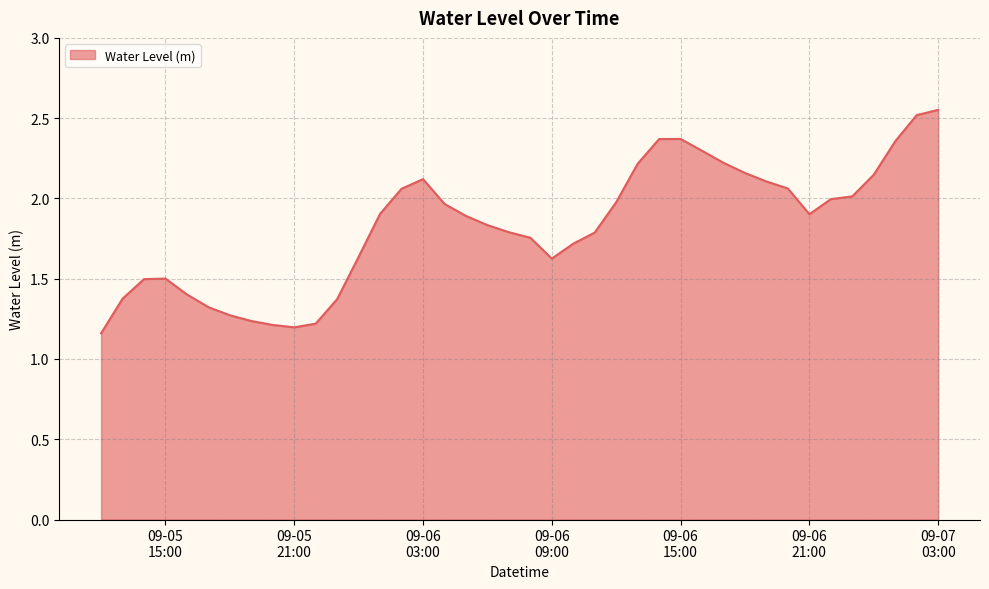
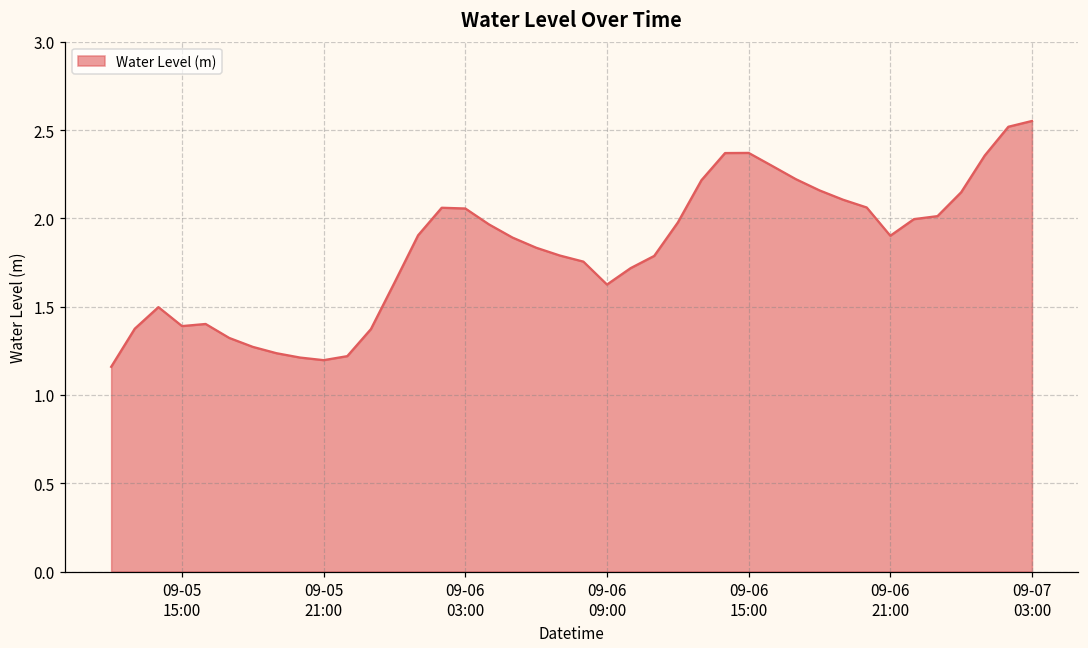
09-05 15:00: 1.50 -> 1.39
09-06 03:00: 2.12 -> 2.06
